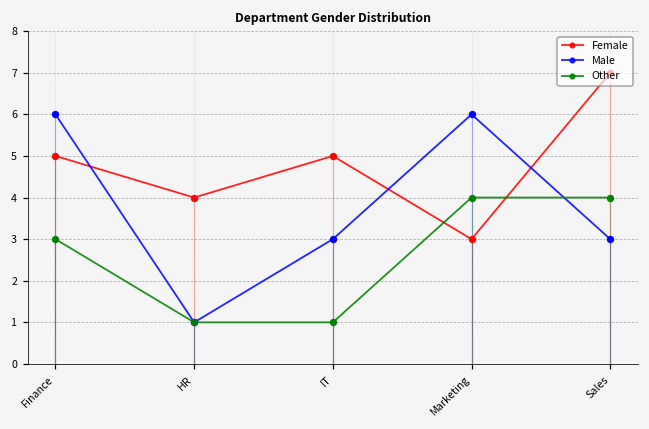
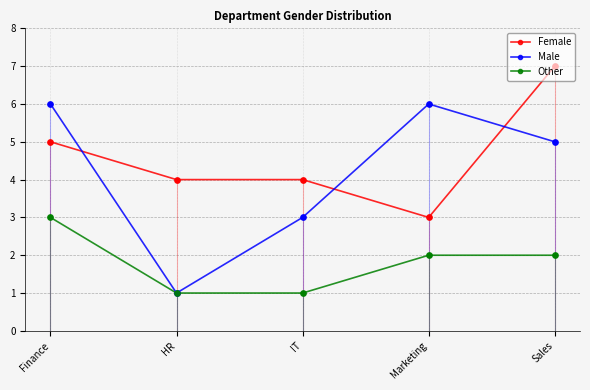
Female, IT: 5 -> 4
Other, Marketing: 4 -> 2
Male, Sales: 3 -> 5
Other, Sales: 4 -> 2
